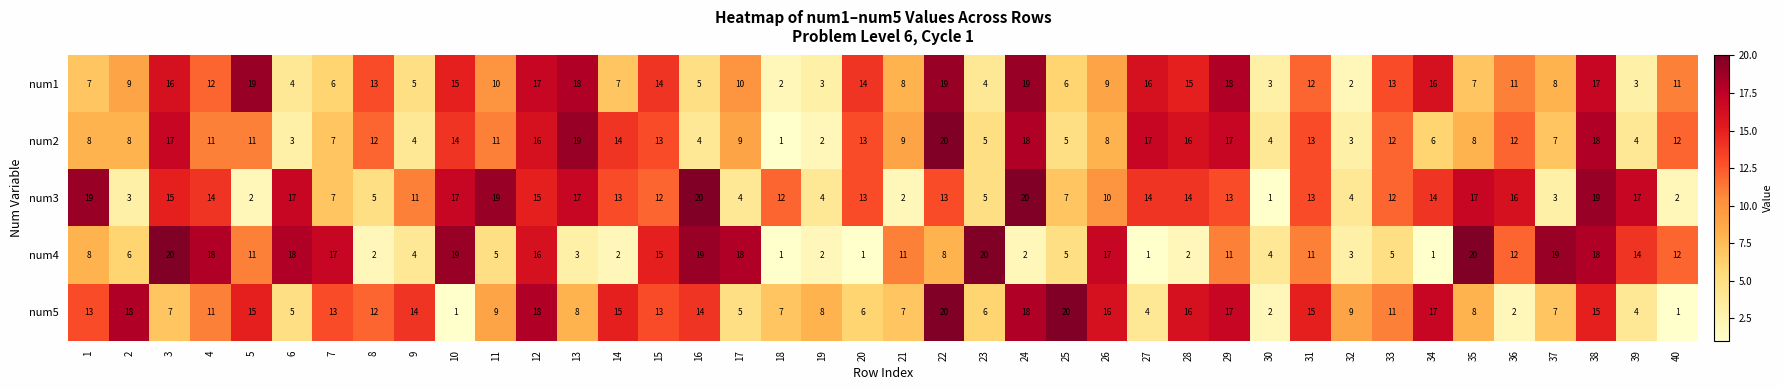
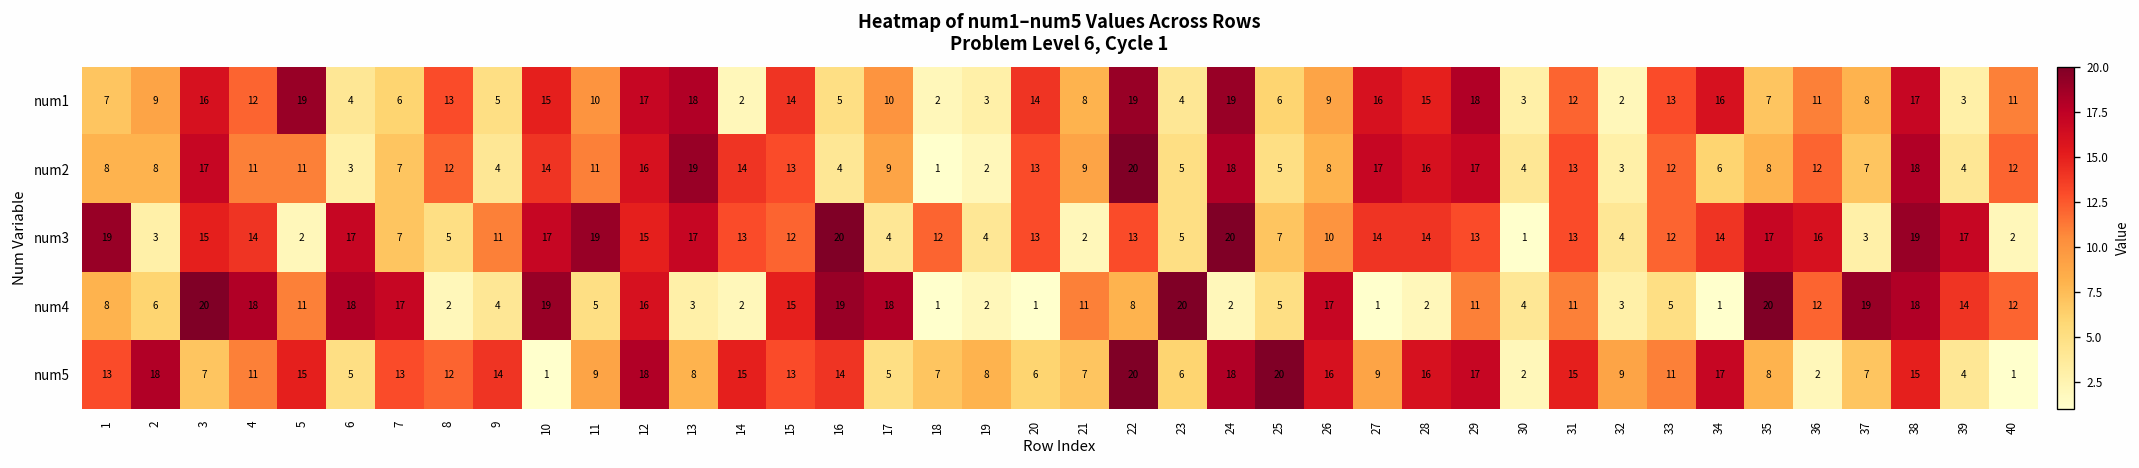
num1, 14: 7 -> 2
num5, 27: 4 -> 9
